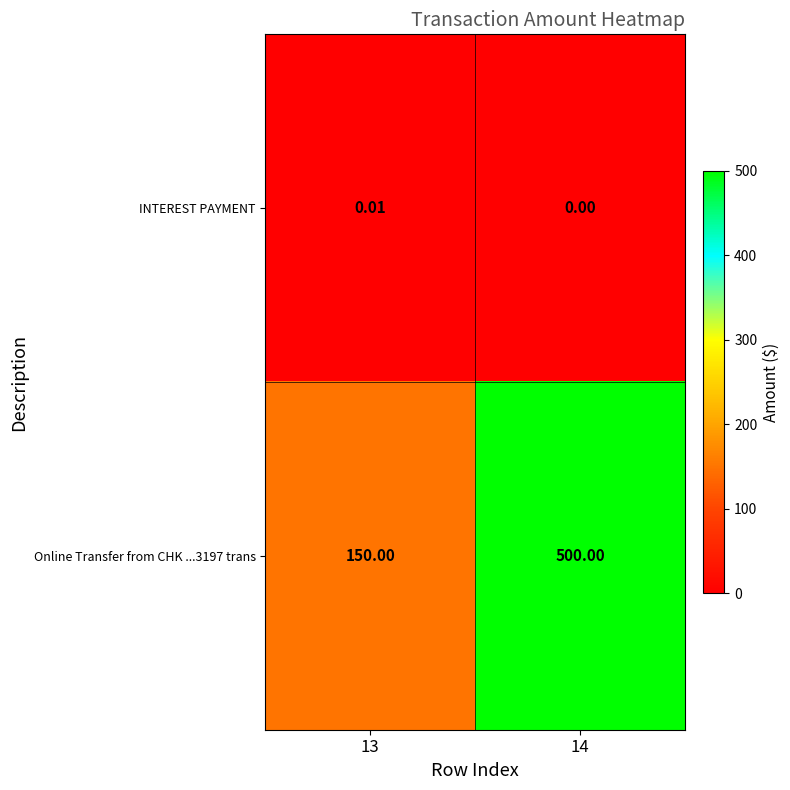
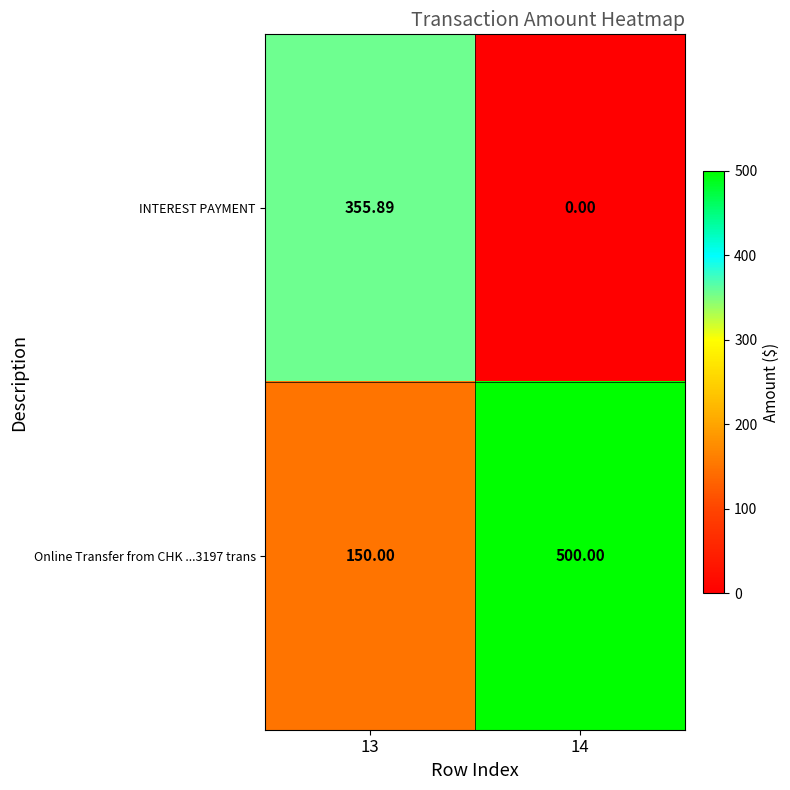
INTEREST PAYMENT, 13: 0.01 -> 355.89
